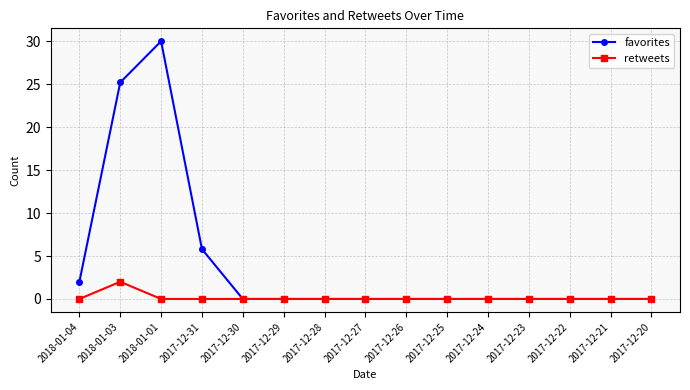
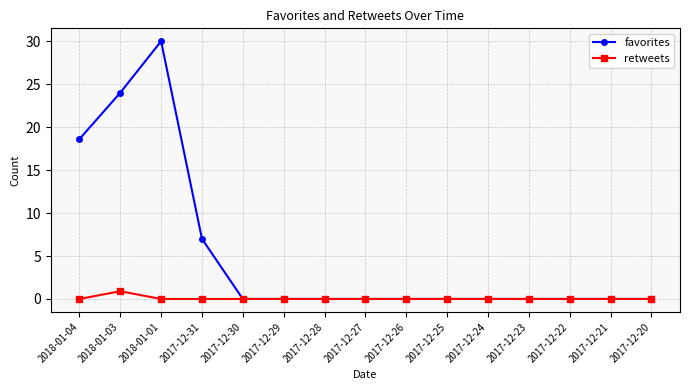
favorites, 2018-01-04: 2 -> 19
favorites, 2018-01-03: 25 -> 24
retweets, 2018-01-03: 2 -> 1
favorites, 2017-12-31: 6 -> 7
